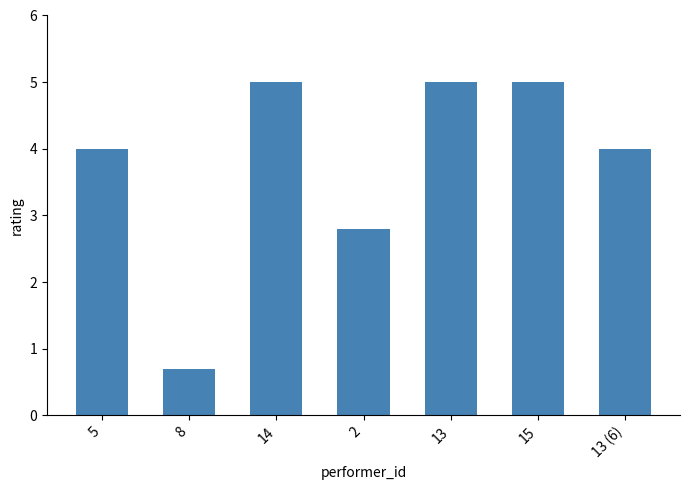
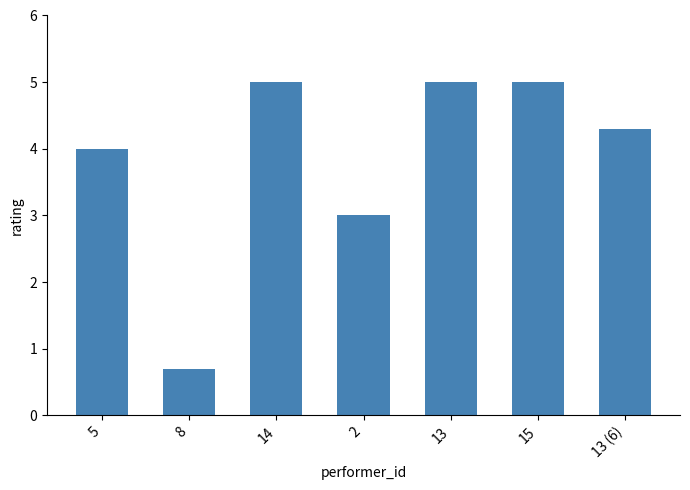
2: 2.8 -> 3.0
13 (6): 4.0 -> 4.3
